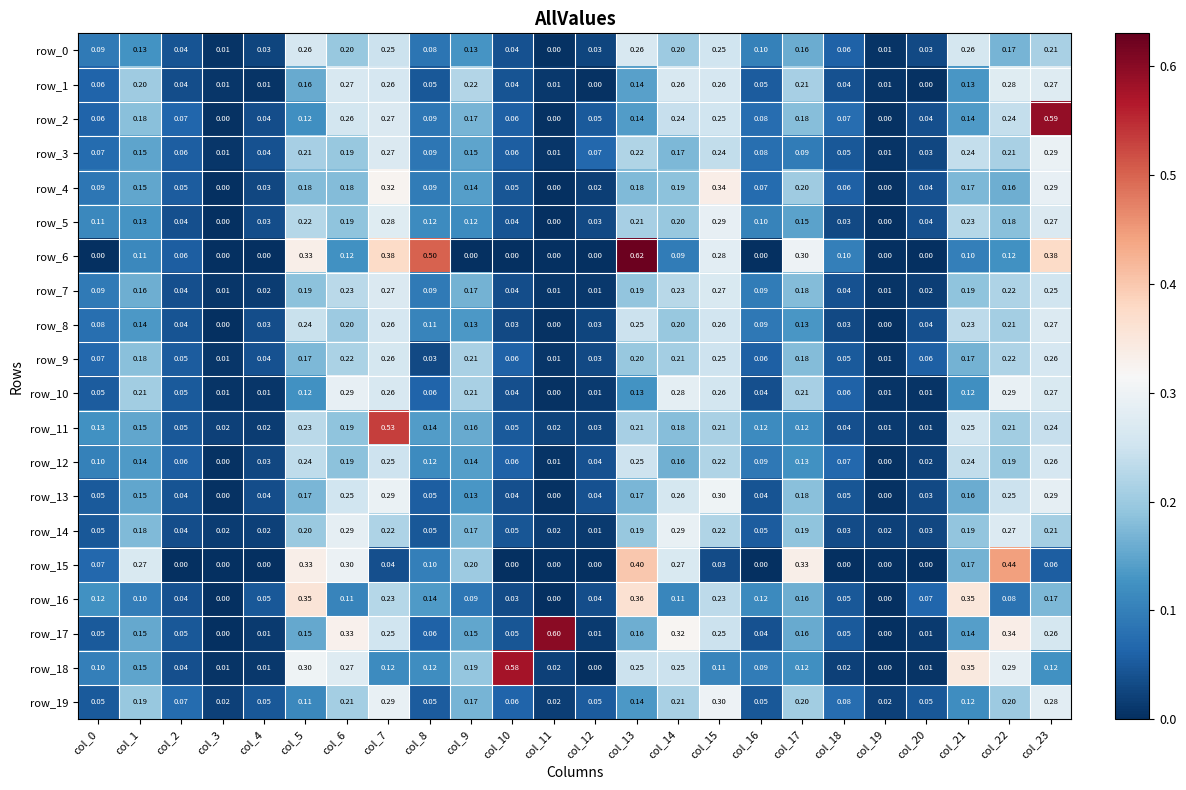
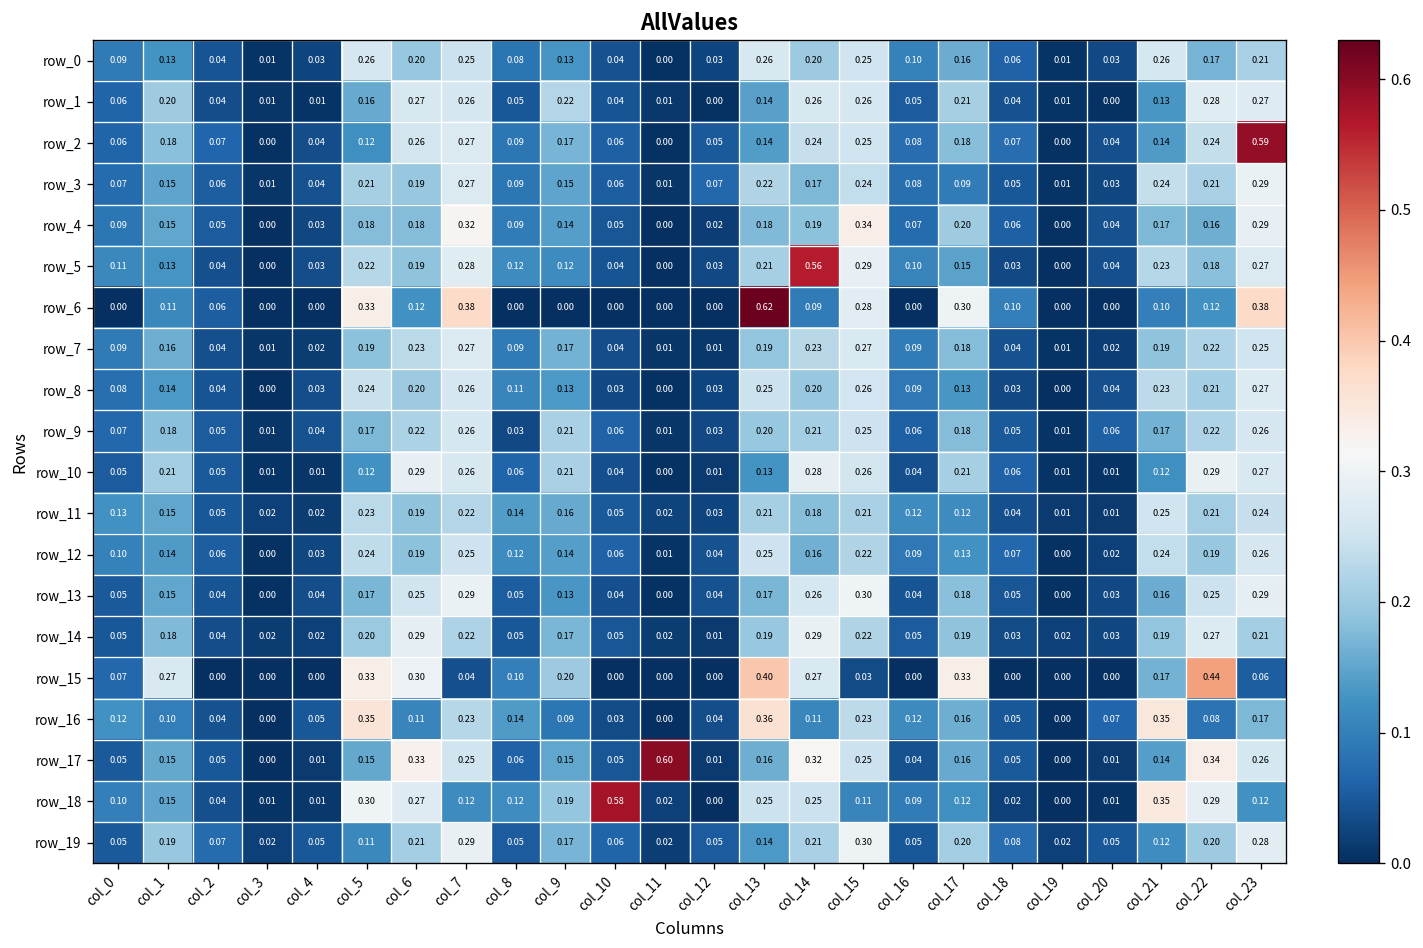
row_5, col_14: 0.20 -> 0.56
row_6, col_8: 0.50 -> 0.00
row_11, col_7: 0.53 -> 0.22
